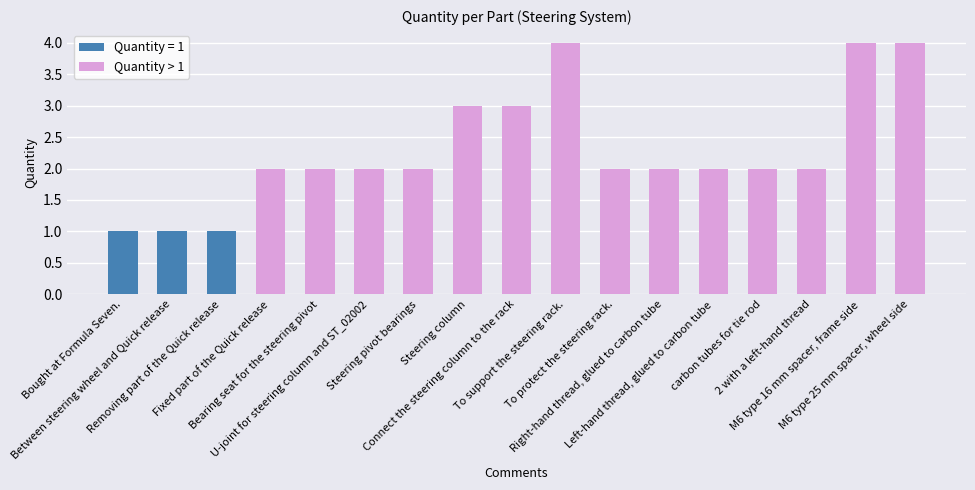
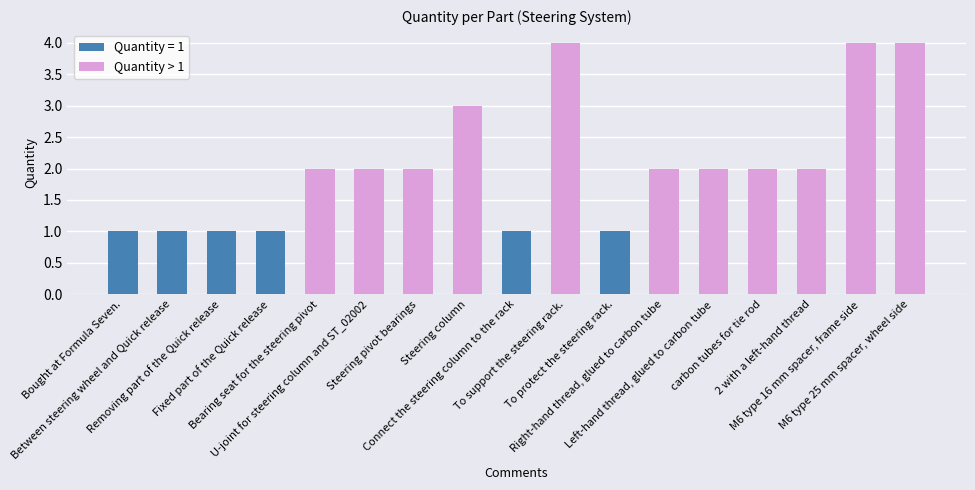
Fixed part of the Quick release: 2 -> 1
Connect the steering column to the rack: 3 -> 1
To protect the steering rack.: 2 -> 1
